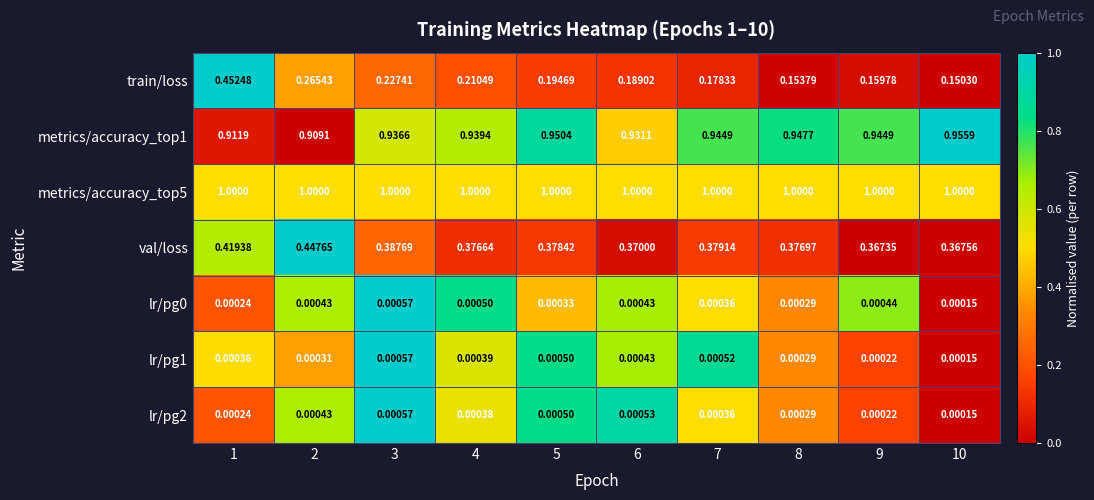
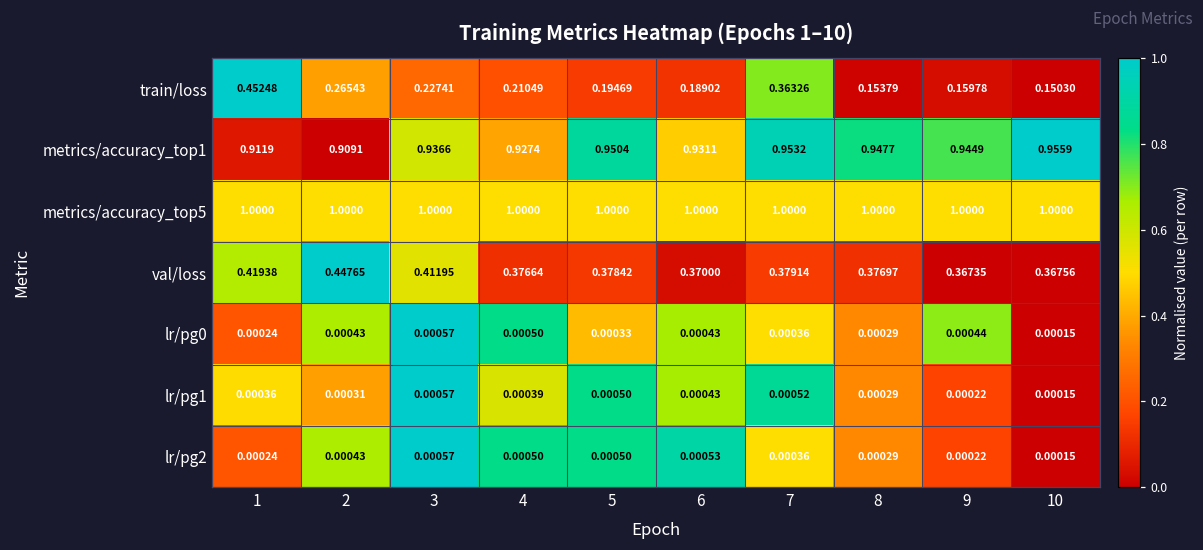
train/loss, 7: 0.17833 -> 0.36326
metrics/accuracy_top1, 4: 0.9394 -> 0.9274
metrics/accuracy_top1, 7: 0.9449 -> 0.9532
val/loss, 3: 0.38769 -> 0.41195
lr/pg2, 4: 0.00038 -> 0.00050
